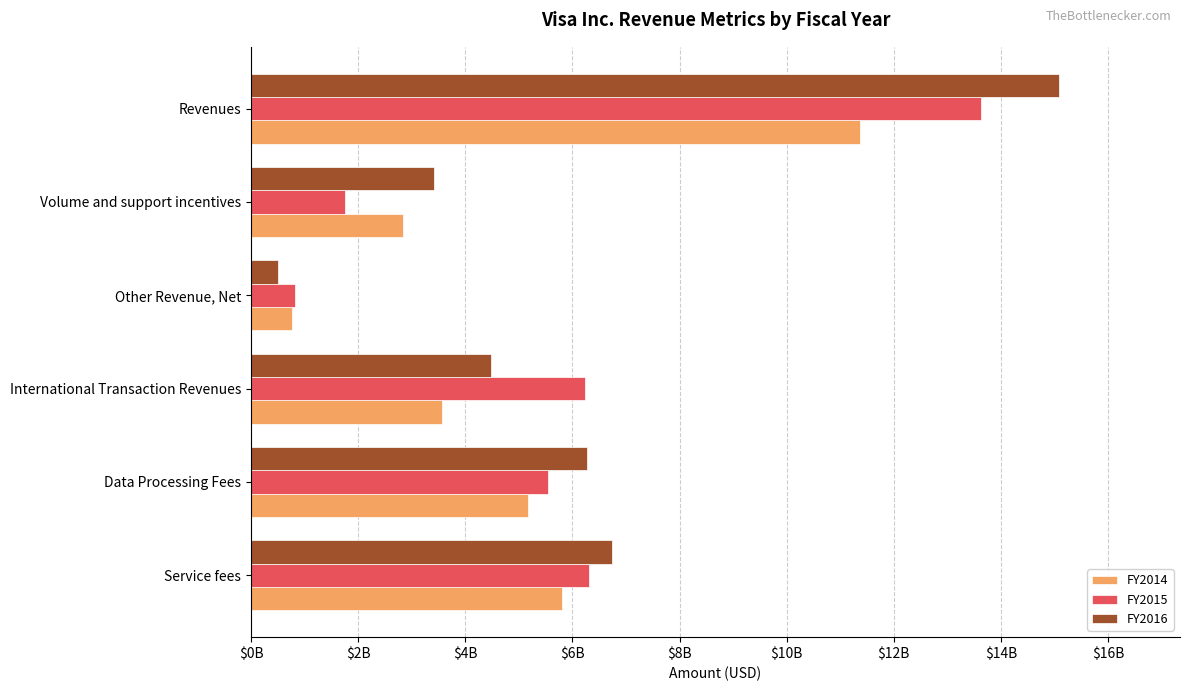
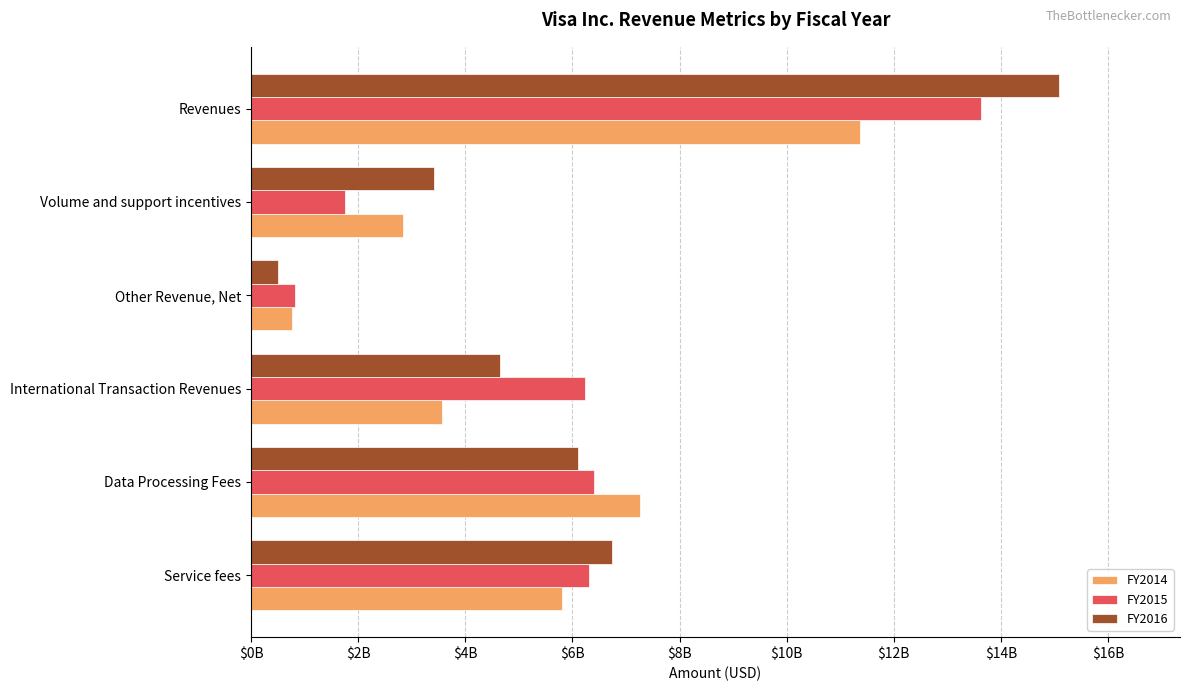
FY2016, International Transaction Revenues: $4500000000 -> $4600000000
FY2016, Data Processing Fees: $6300000000 -> $6100000000
FY2015, Data Processing Fees: $5600000000 -> $6400000000
FY2014, Data Processing Fees: $5200000000 -> $7300000000
